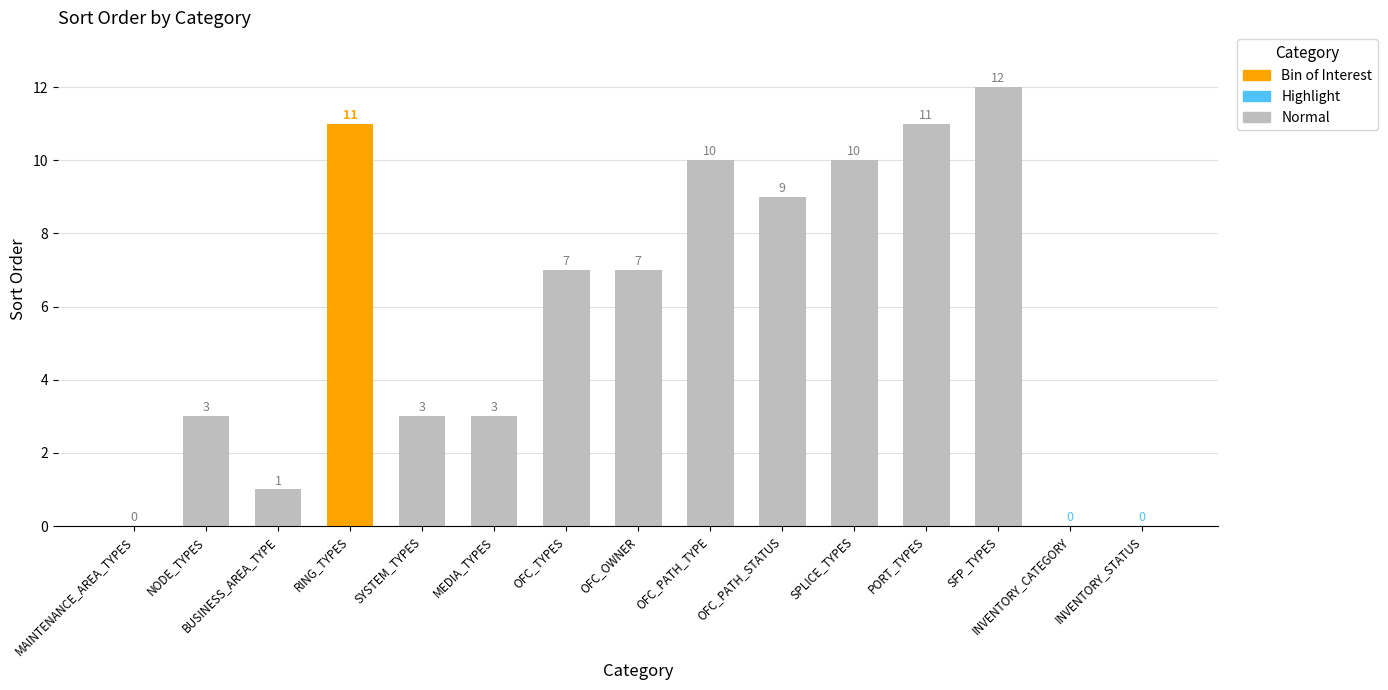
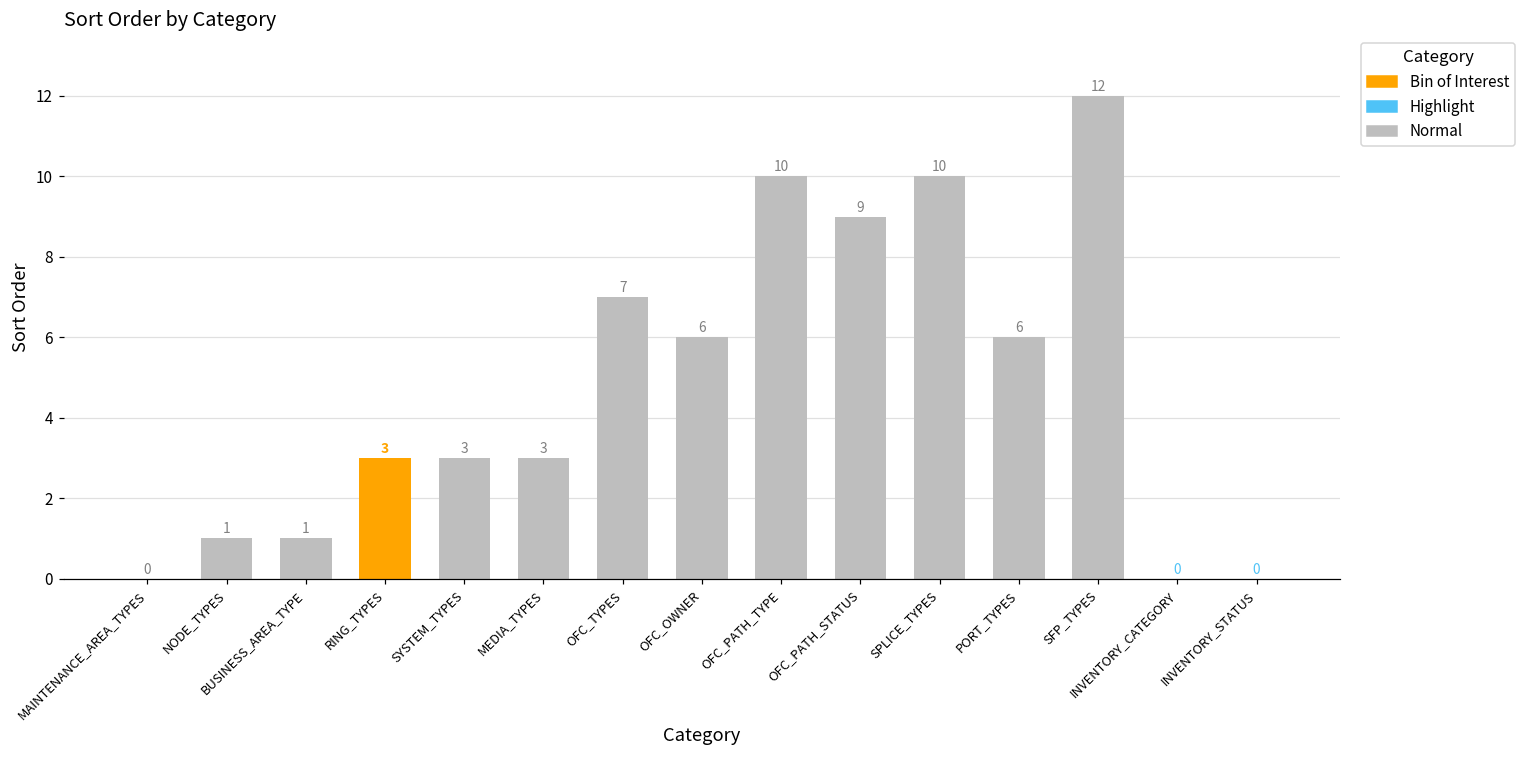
Normal, NODE_TYPES: 3 -> 1
Bin of Interest, RING_TYPES: 11 -> 3
Normal, OFC_OWNER: 7 -> 6
Normal, PORT_TYPES: 11 -> 6
